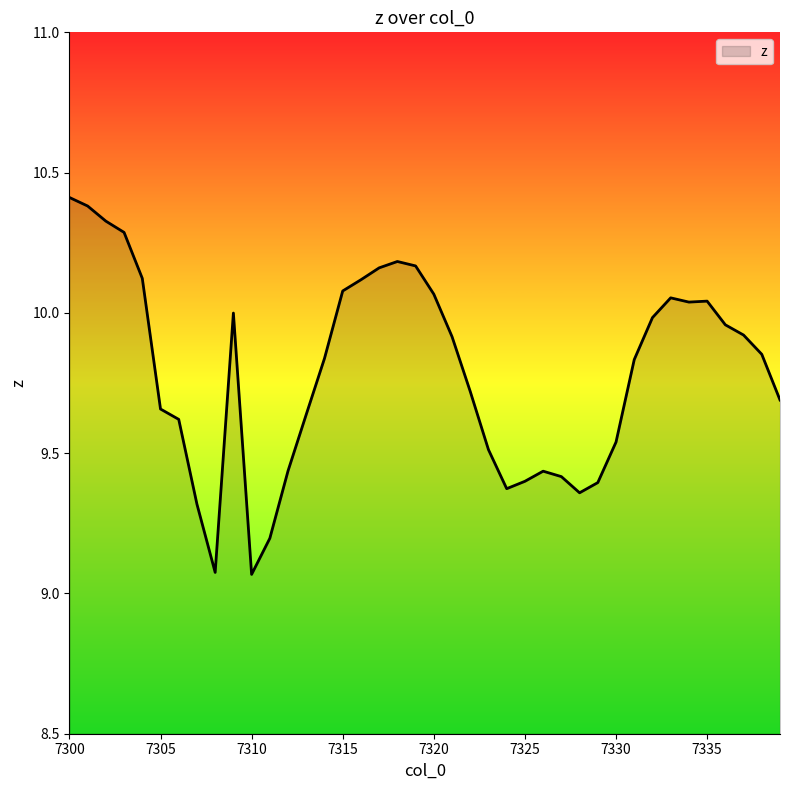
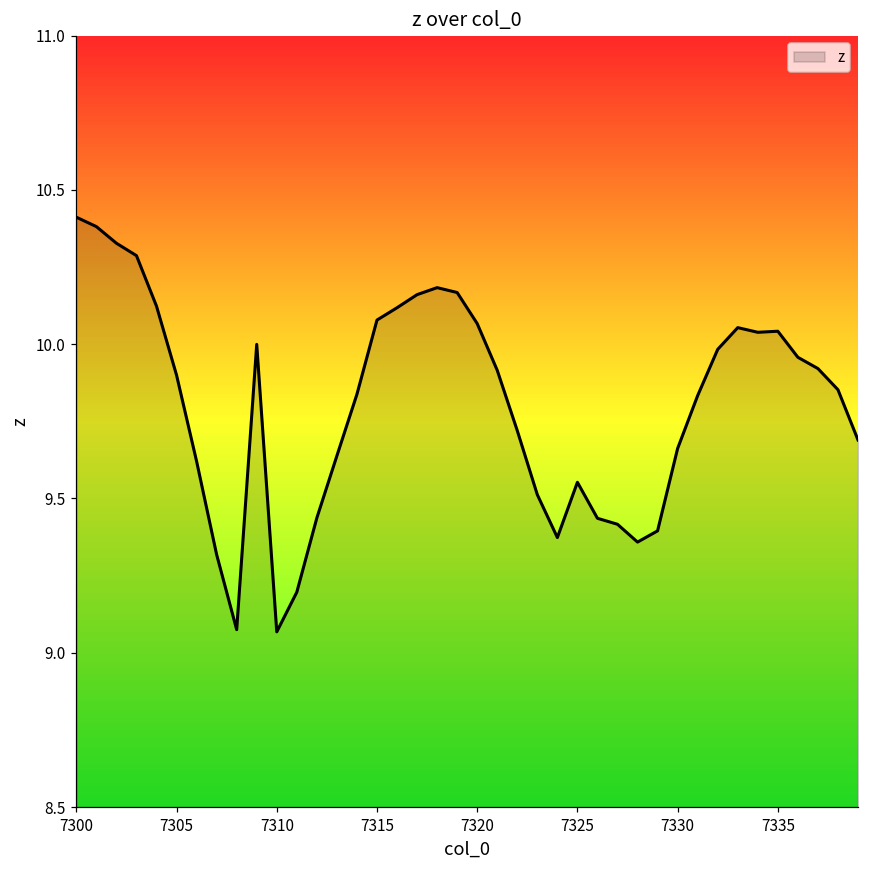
7305: 9.66 -> 9.90
7325: 9.40 -> 9.55
7330: 9.54 -> 9.66
